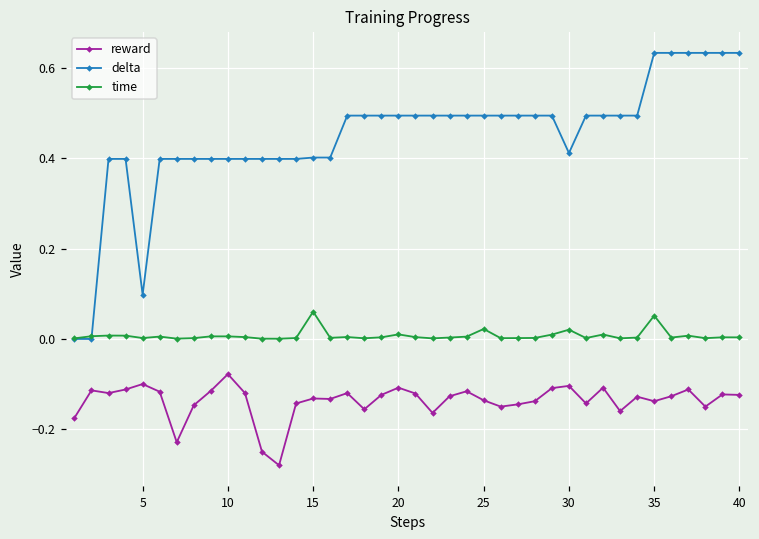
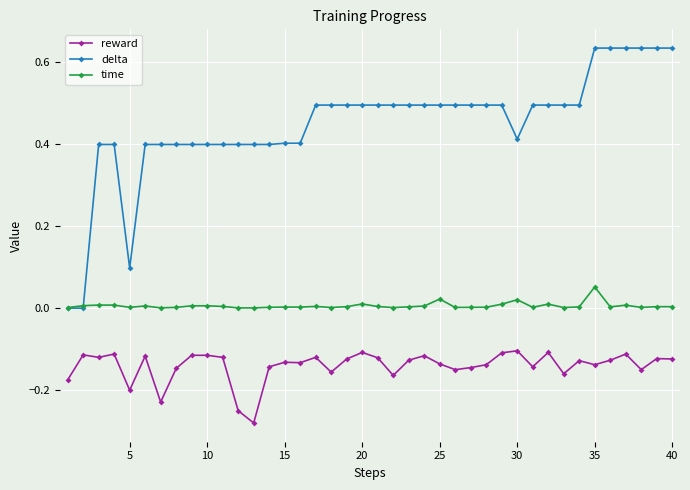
reward, 5: -0.1 -> -0.2
reward, 10: -0.08 -> -0.12
time, 15: 0.06 -> 0.00
